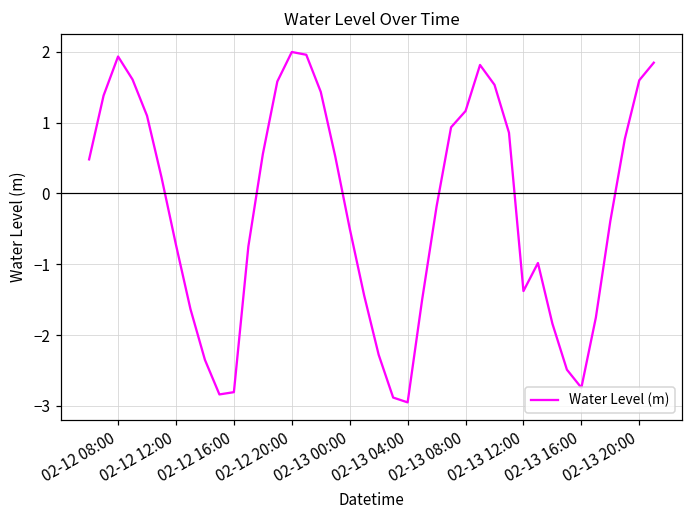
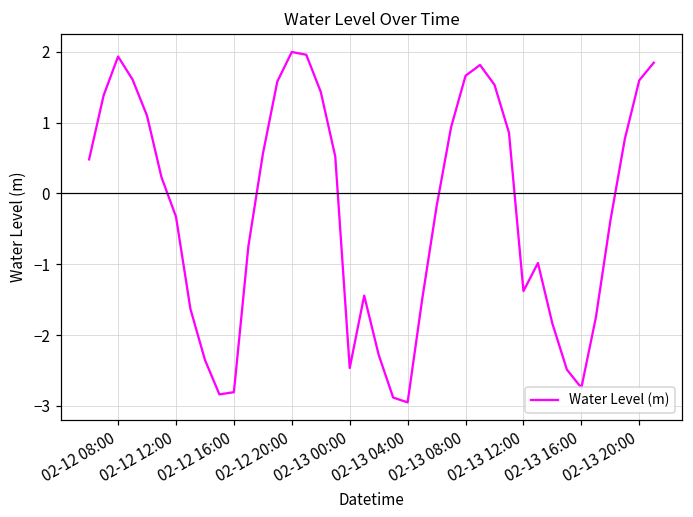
02-12 12:00: -0.7 -> -0.3
02-13 00:00: -0.5 -> -2.5
02-13 08:00: 1.2 -> 1.7
